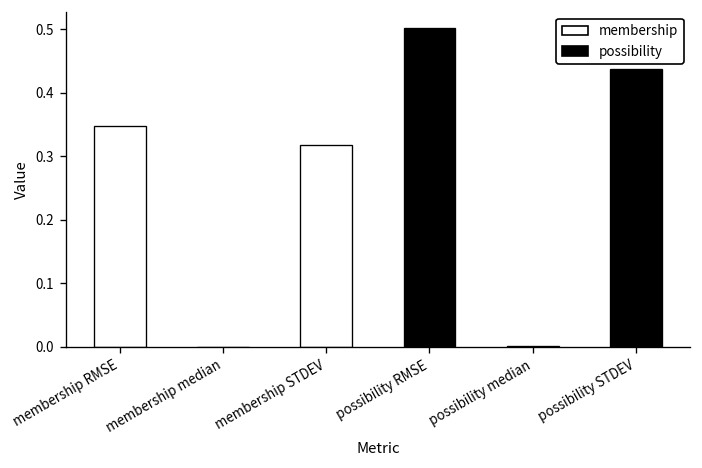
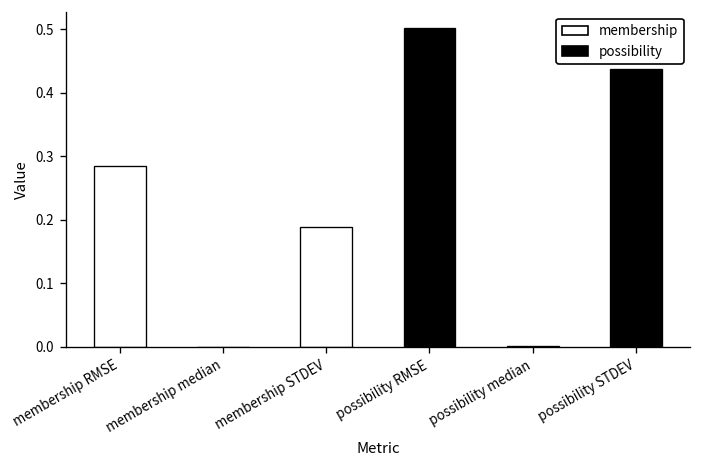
membership RMSE: 0.35 -> 0.28
membership STDEV: 0.32 -> 0.19
